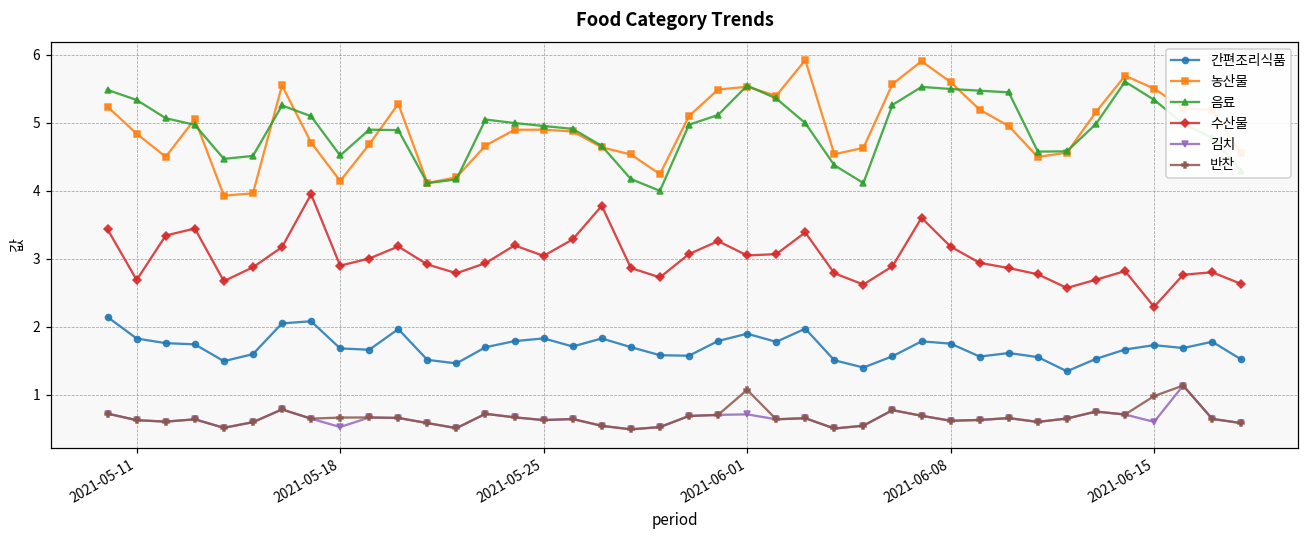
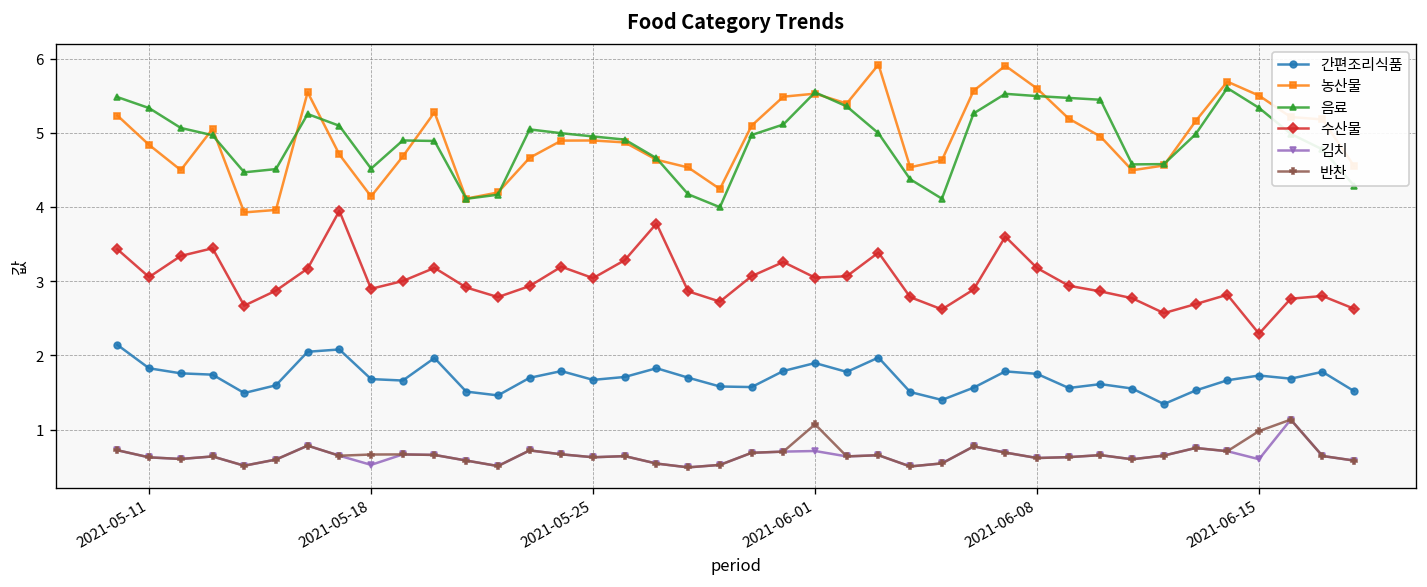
수산물, 2021-05-11: 2.7 -> 3.1
간편조리식품, 2021-05-25: 1.8 -> 1.7
